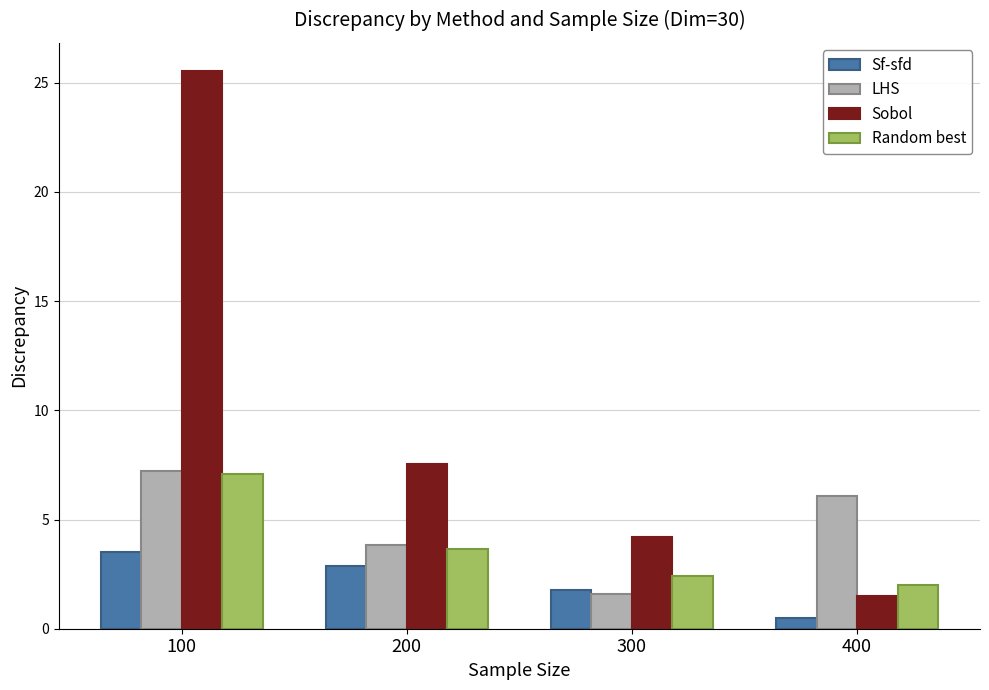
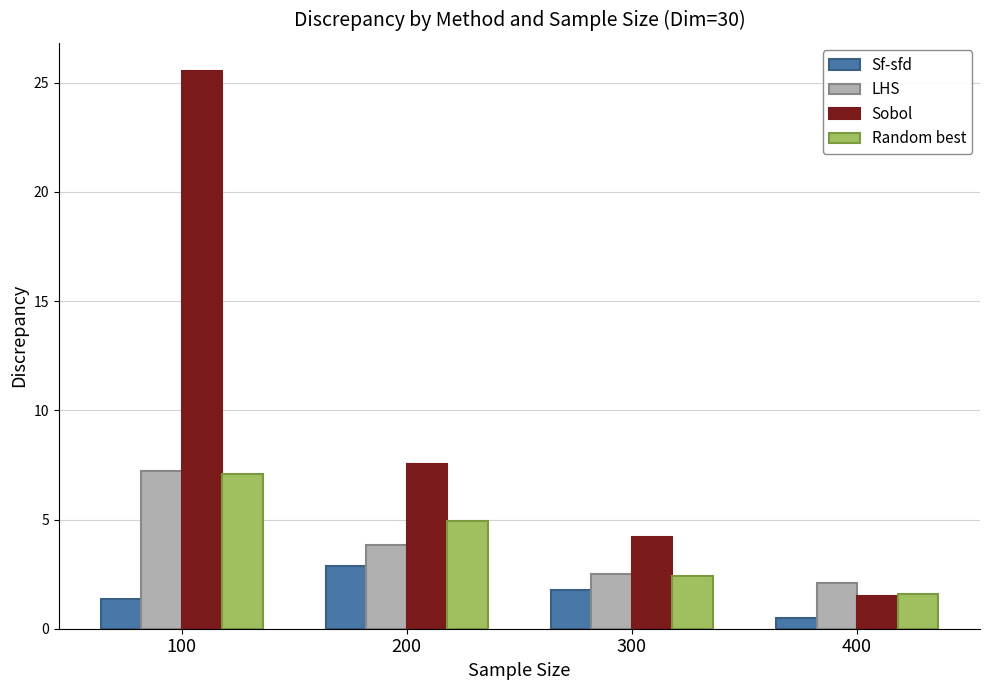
Sf-sfd, 100: 3.5 -> 1.4
Random best, 200: 3.6 -> 4.9
LHS, 300: 1.6 -> 2.5
LHS, 400: 6.1 -> 2.1
Random best, 400: 2.0 -> 1.6
